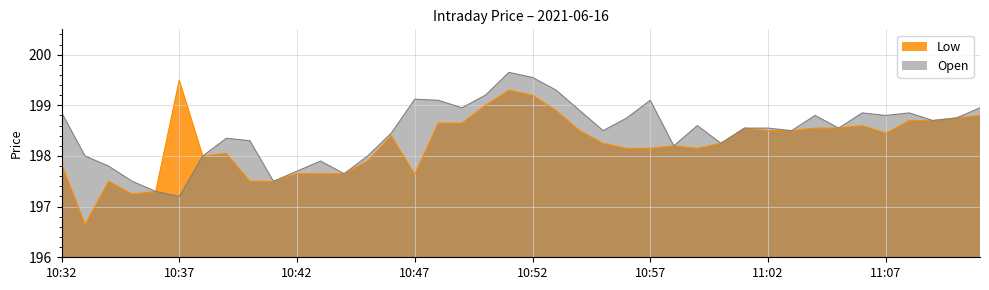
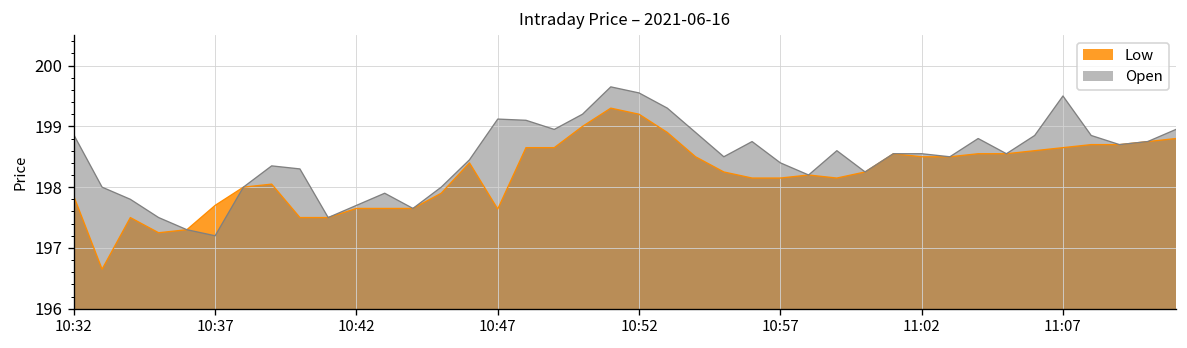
Low, 10:37: 199.5 -> 197.7
Open, 10:57: 199.1 -> 198.4
Low, 11:07: 198.5 -> 198.7
Open, 11:07: 198.8 -> 199.5
